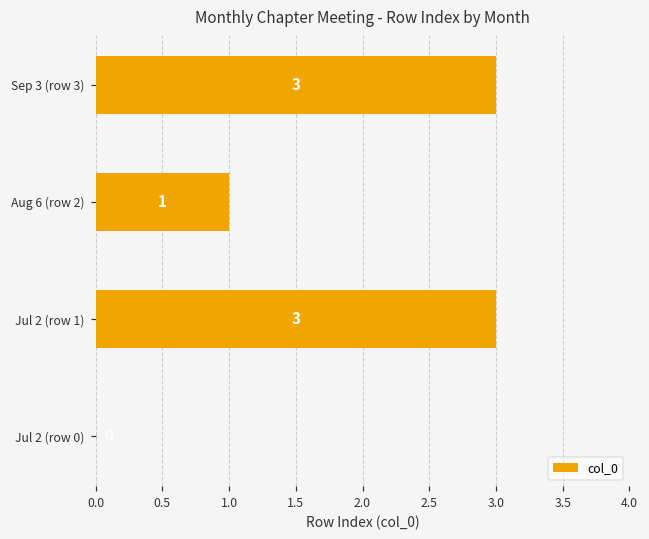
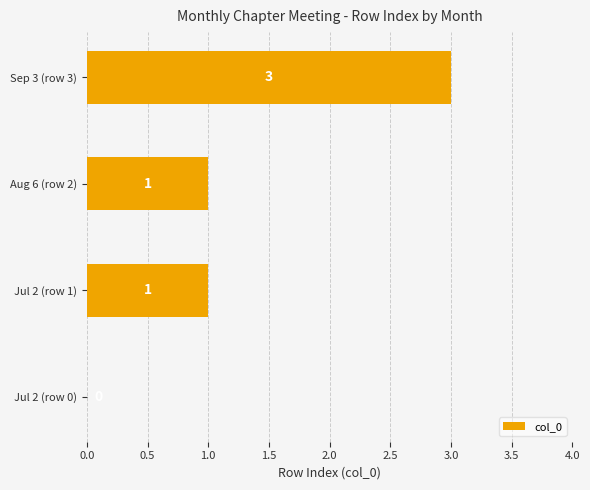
Jul 2 (row 1): 3 -> 1
